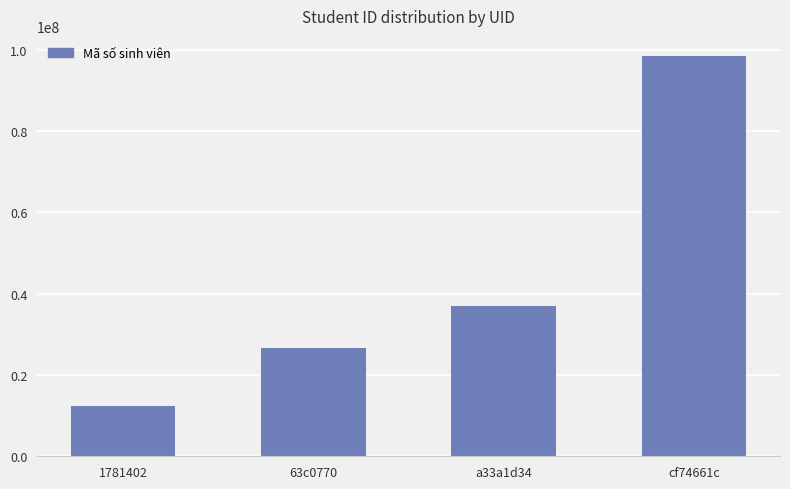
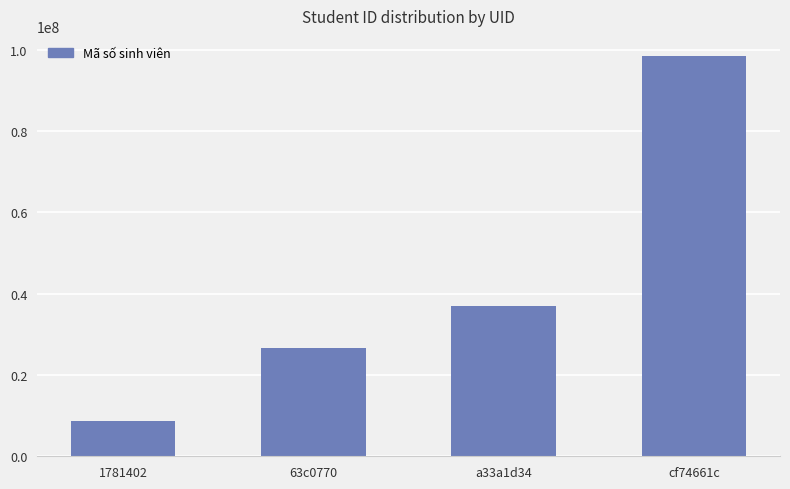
1781402: 12000000 -> 9000000
